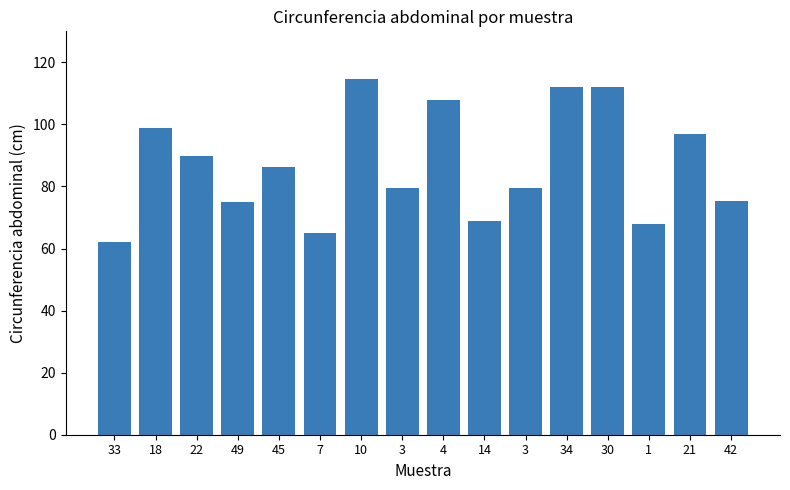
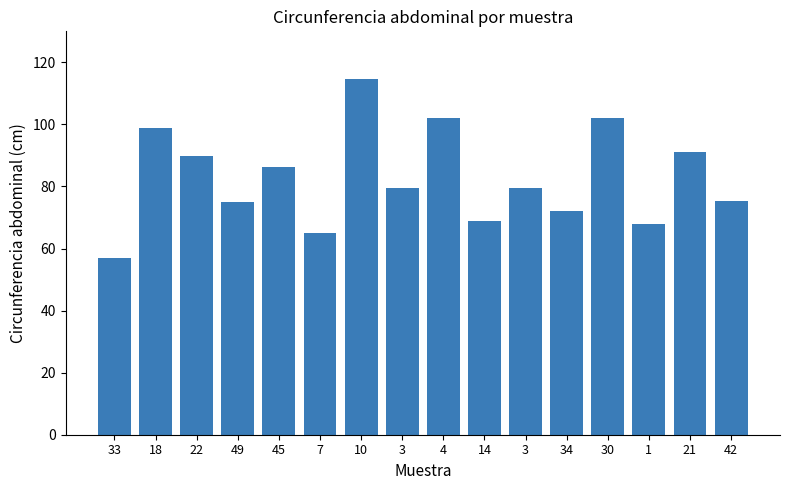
33: 62 -> 57
4: 108 -> 102
34: 112 -> 72
30: 112 -> 102
21: 97 -> 91
